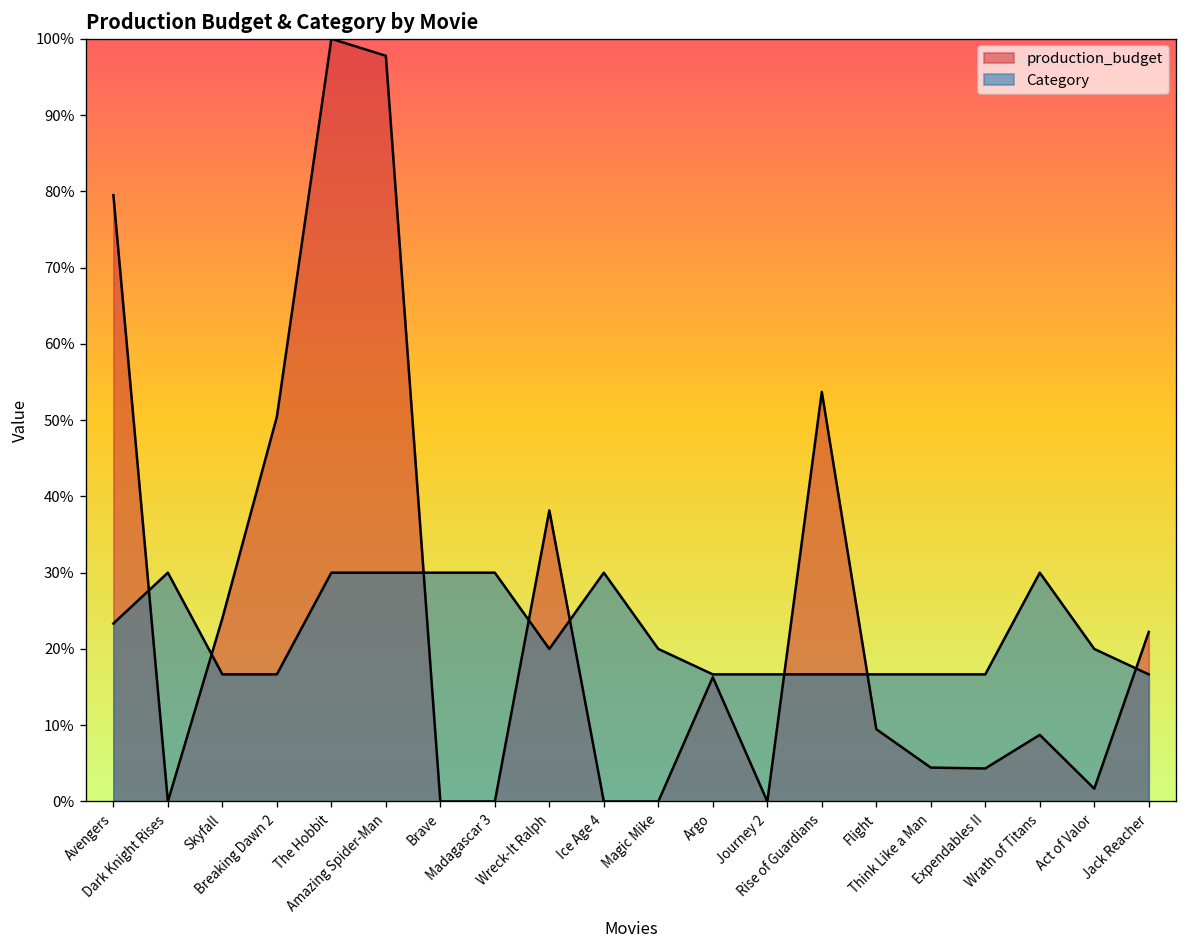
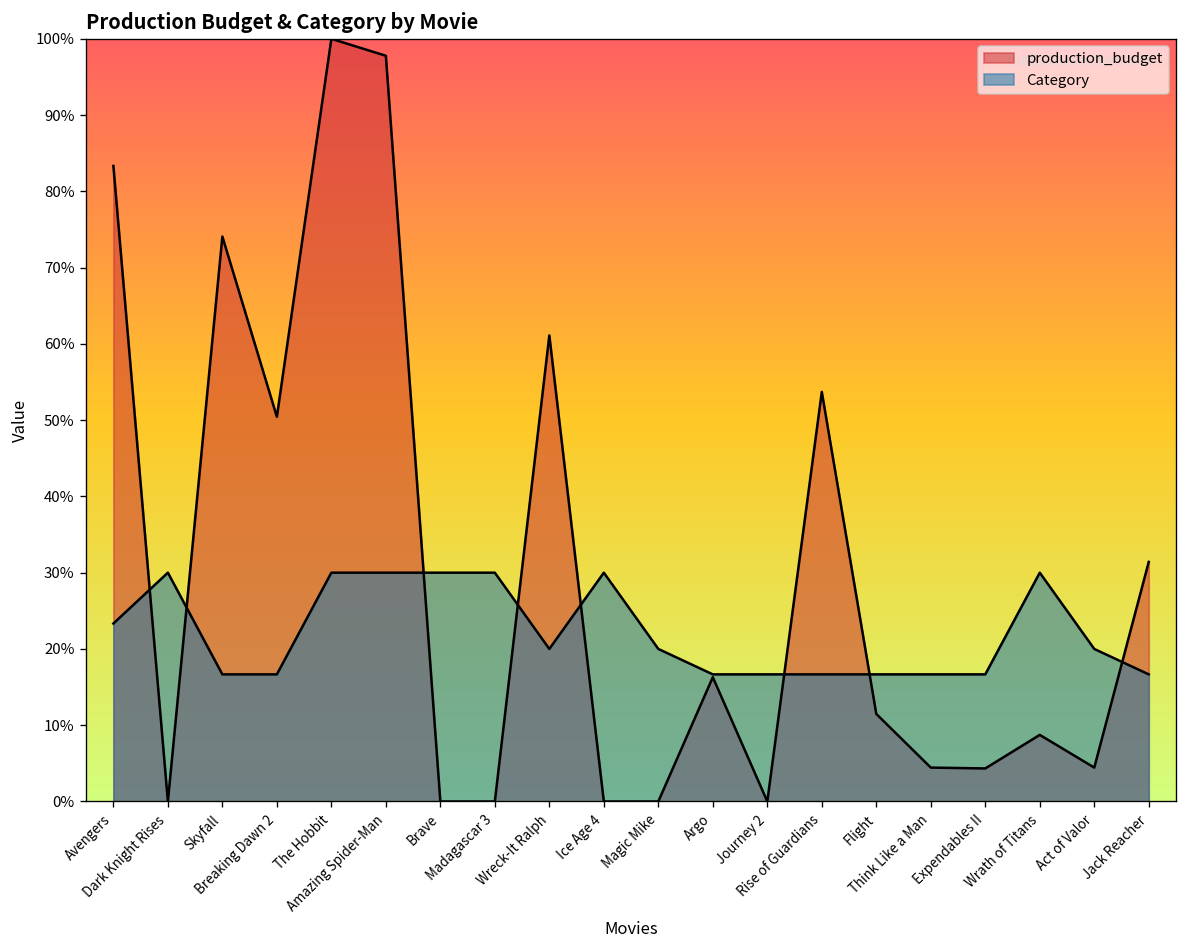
production_budget, Avengers: 80% -> 83%
production_budget, Skyfall: 24% -> 74%
production_budget, Wreck-It Ralph: 38% -> 61%
production_budget, Flight: 9% -> 11%
production_budget, Act of Valor: 2% -> 4%
production_budget, Jack Reacher: 22% -> 31%
